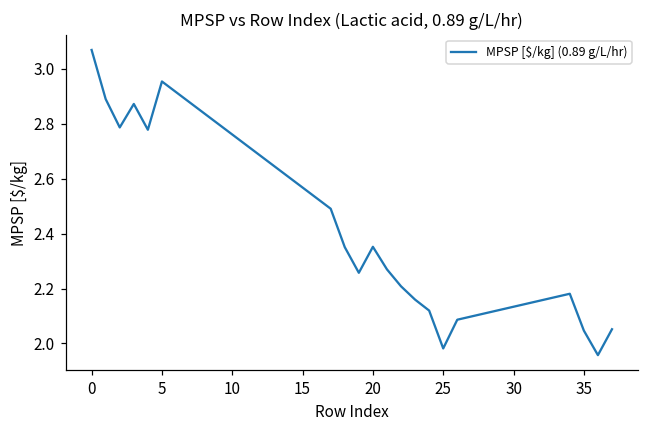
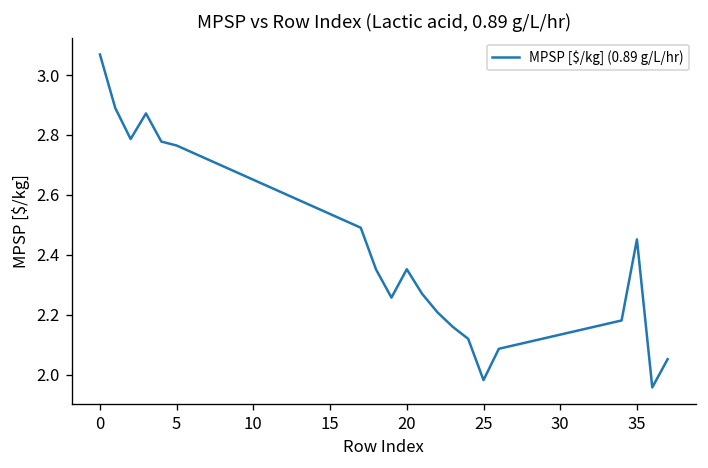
5: 2.95 -> 2.76
35: 2.05 -> 2.45
